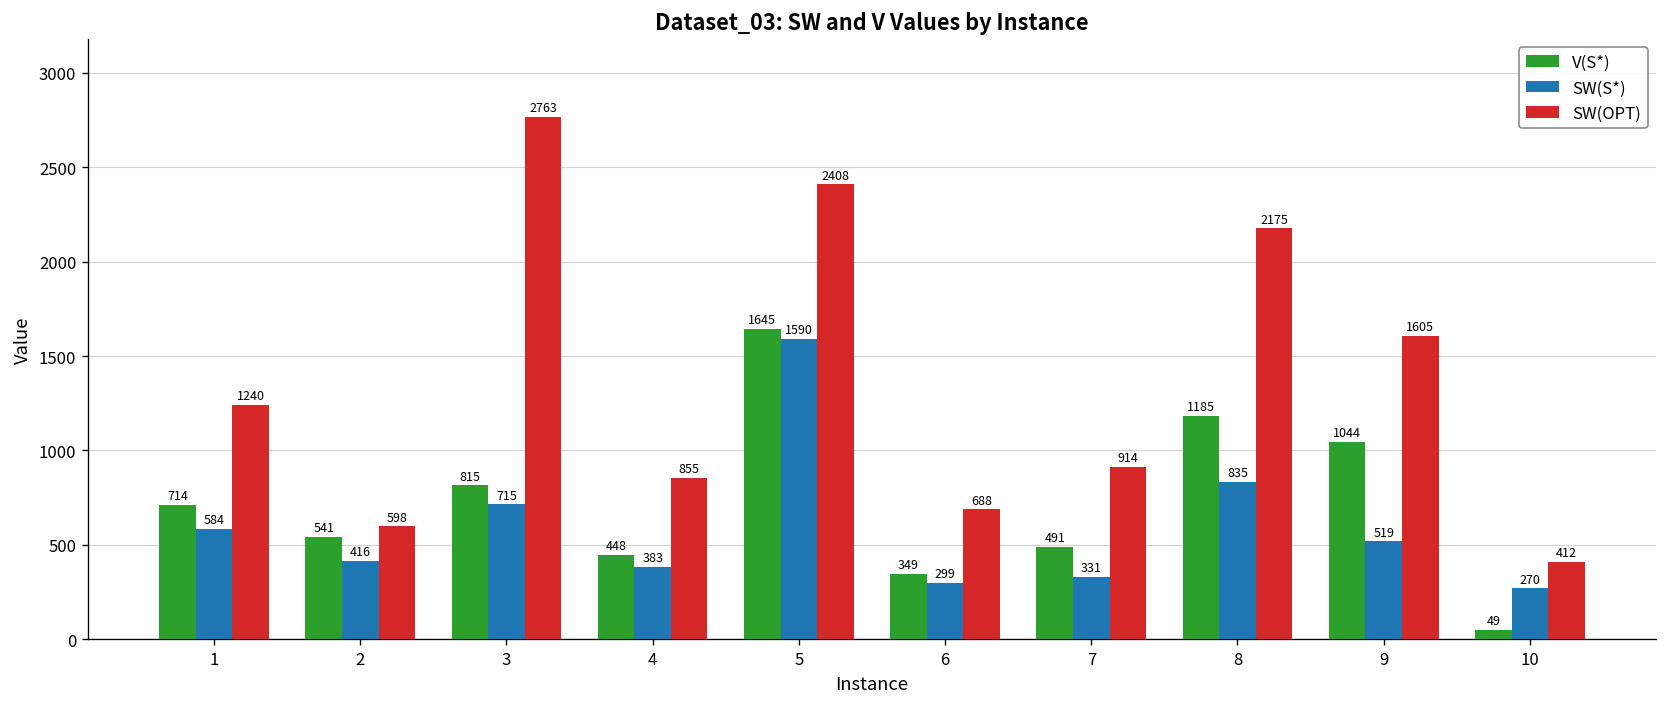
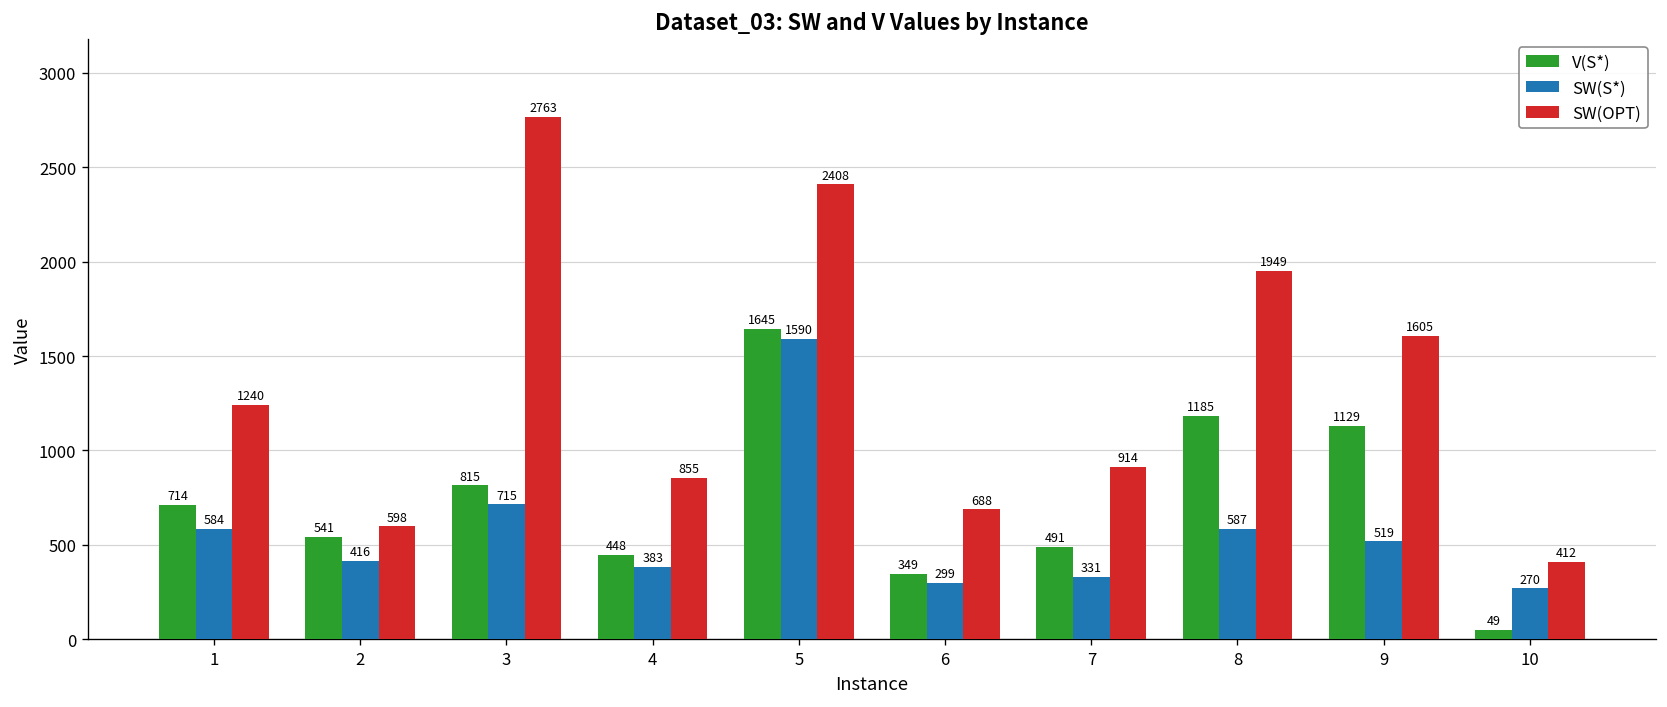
SW(S*), 8: 835 -> 587
SW(OPT), 8: 2175 -> 1949
V(S*), 9: 1044 -> 1129
